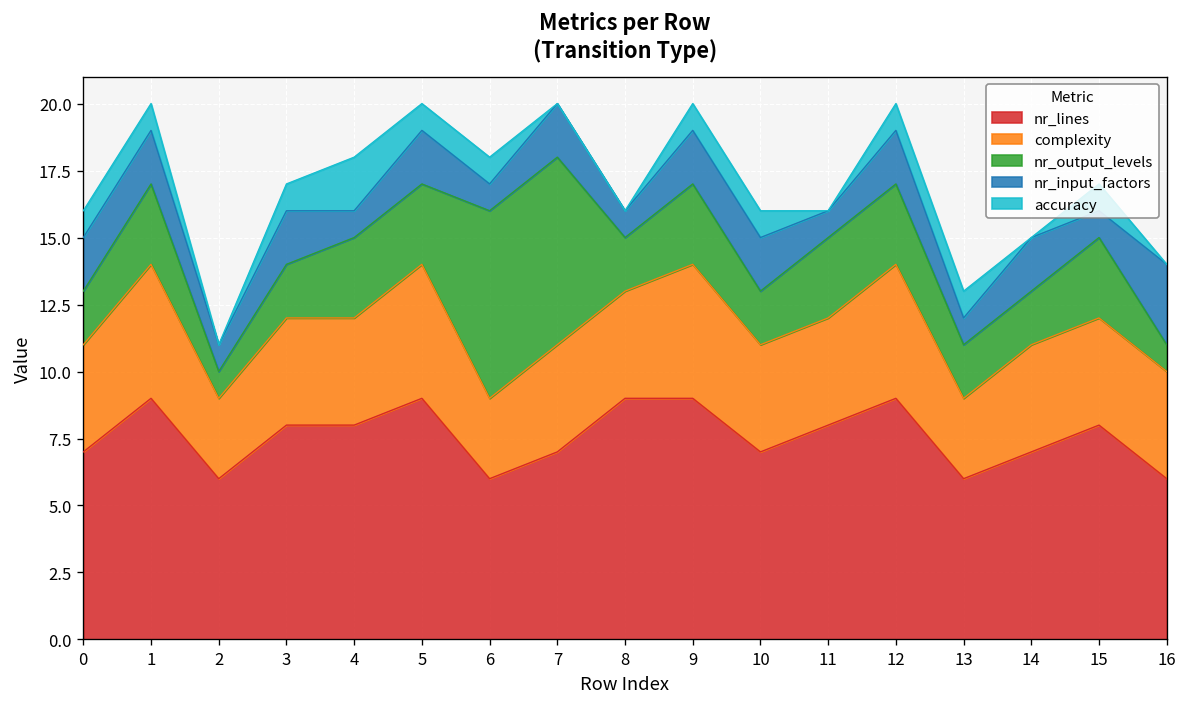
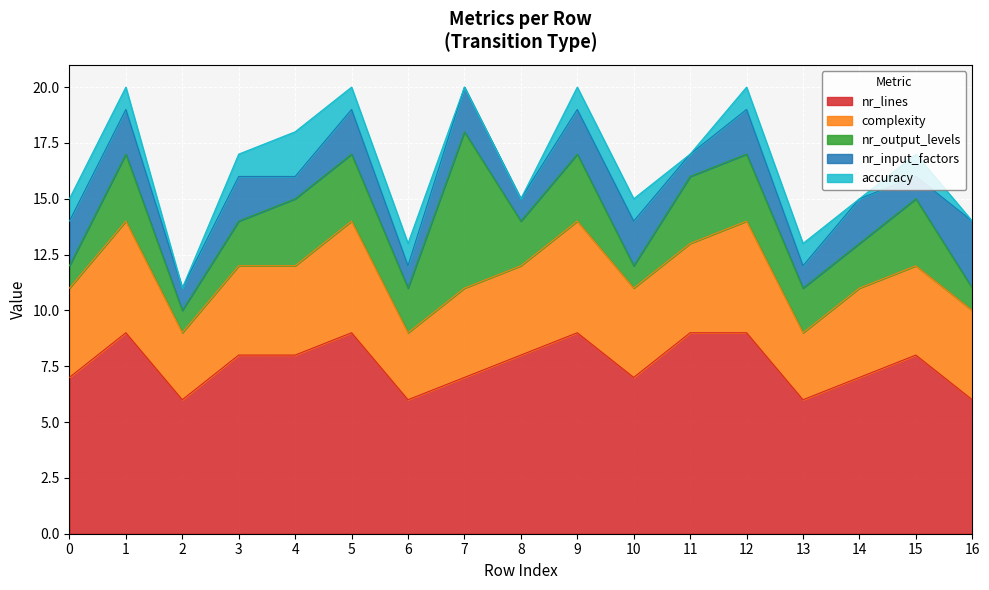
nr_output_levels, 0: 2 -> 1
nr_output_levels, 6: 7 -> 2
nr_lines, 8: 9 -> 8
nr_output_levels, 10: 2 -> 1
nr_lines, 11: 8 -> 9
